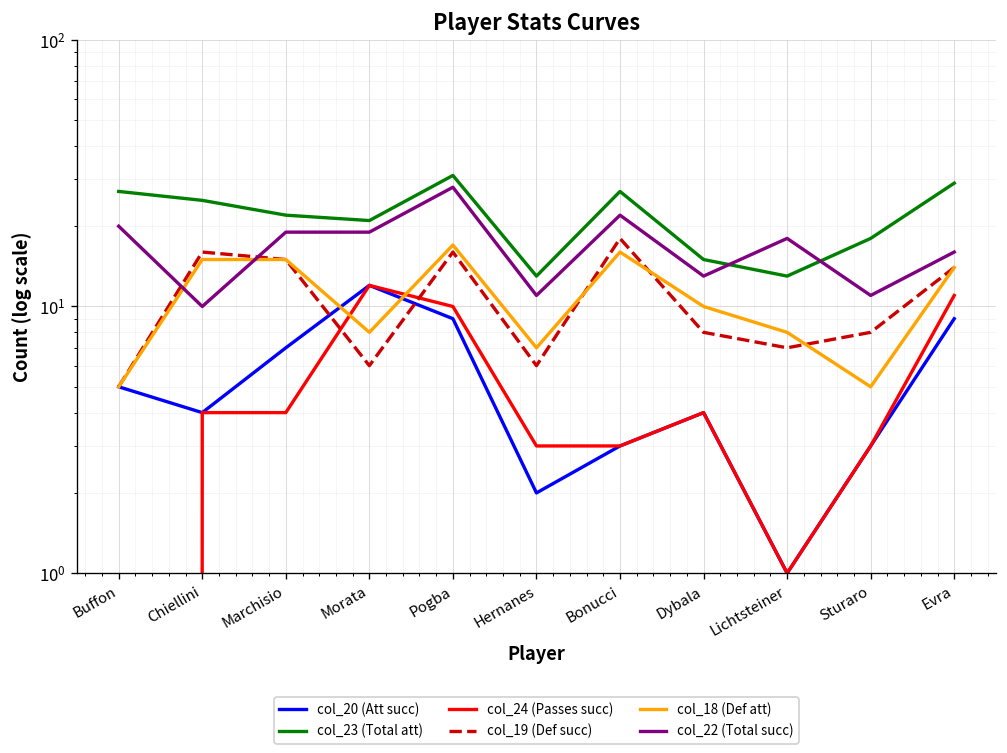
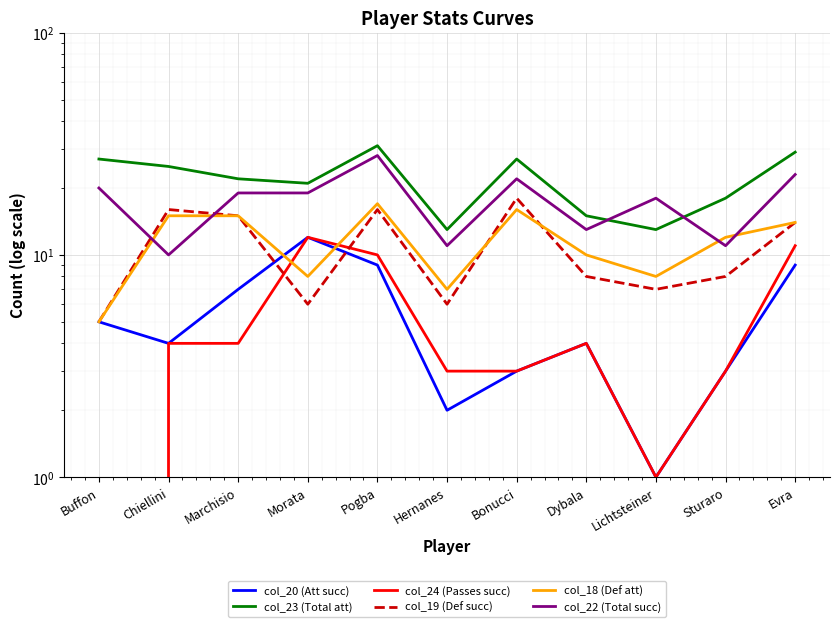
col_18 (Def att), Sturaro: 5 -> 12
col_22 (Total succ), Evra: 16 -> 23
